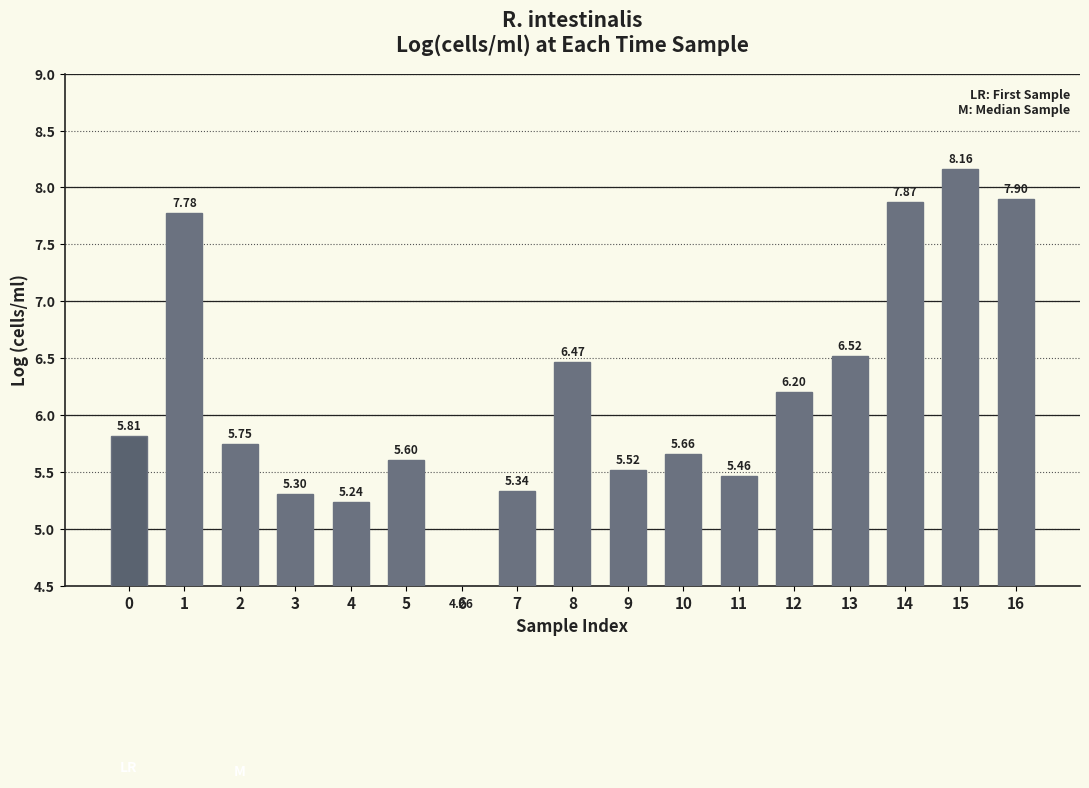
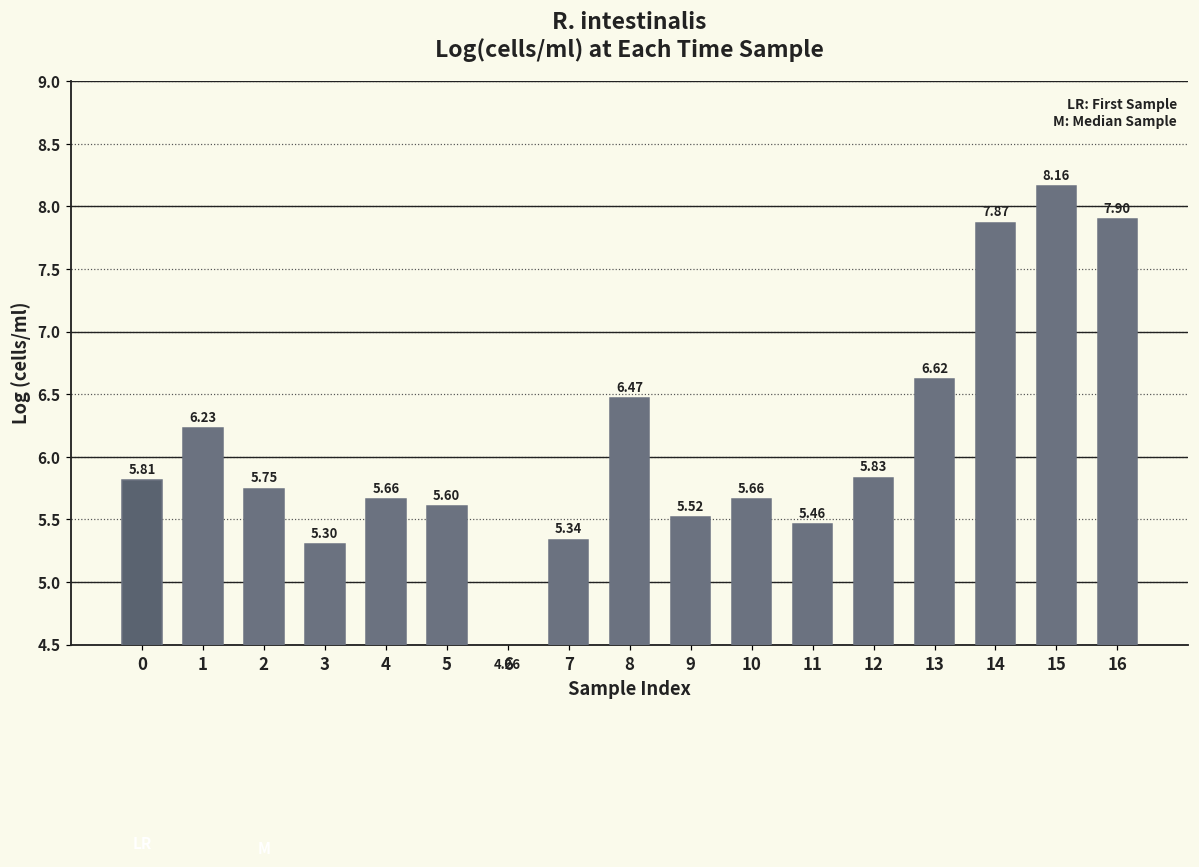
1: 7.78 -> 6.23
4: 5.24 -> 5.66
12: 6.20 -> 5.83
13: 6.52 -> 6.62
